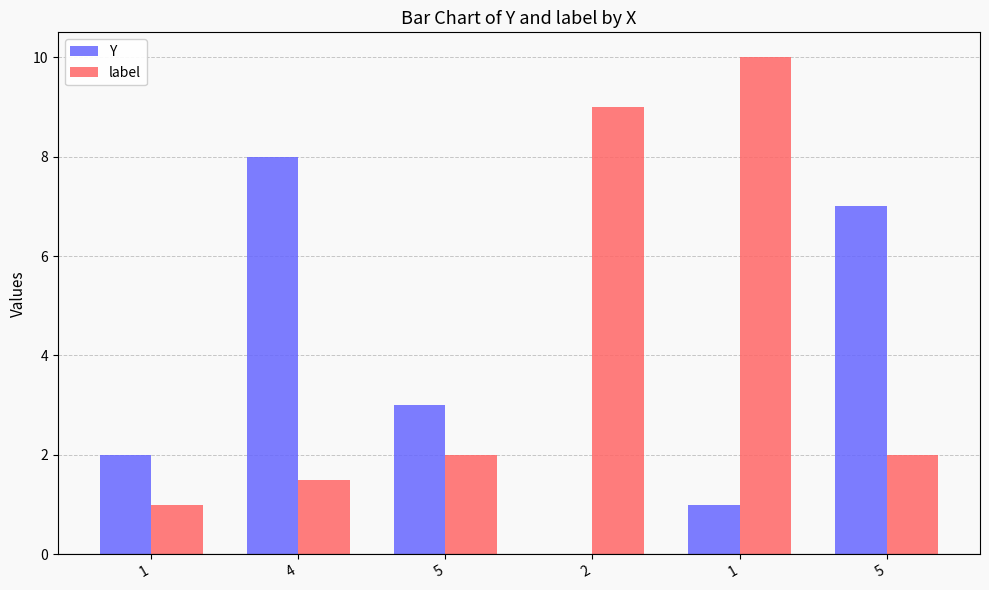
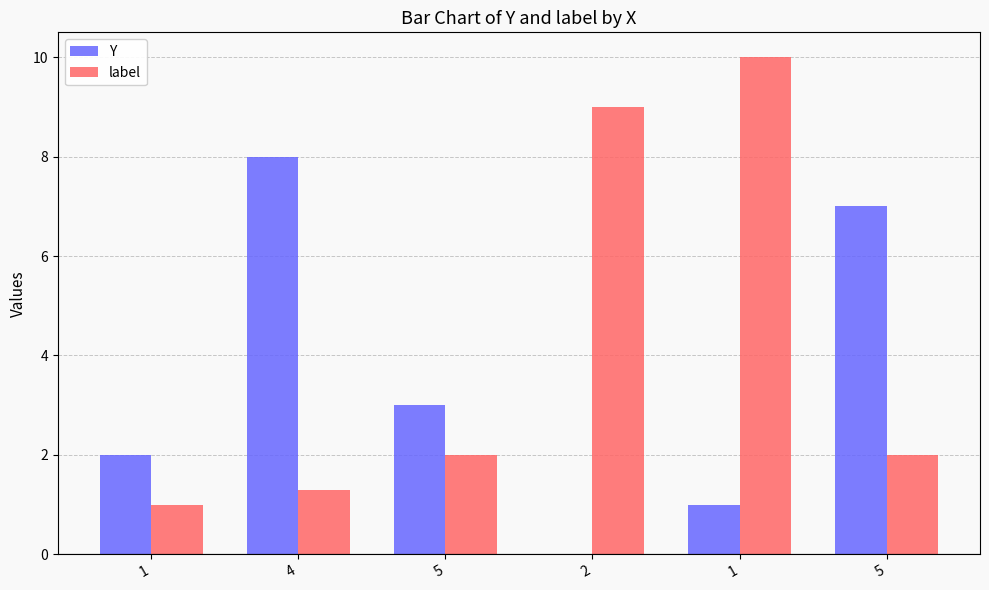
label, 4: 1.5 -> 1.3
